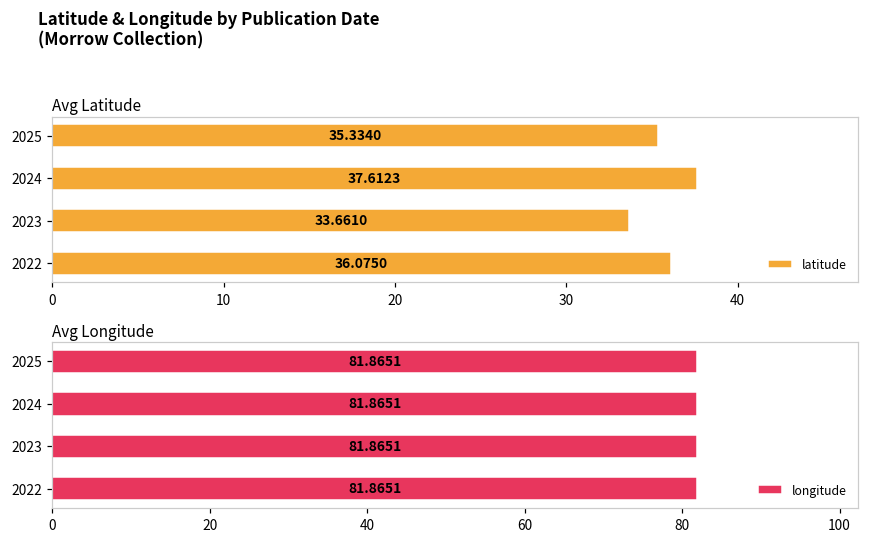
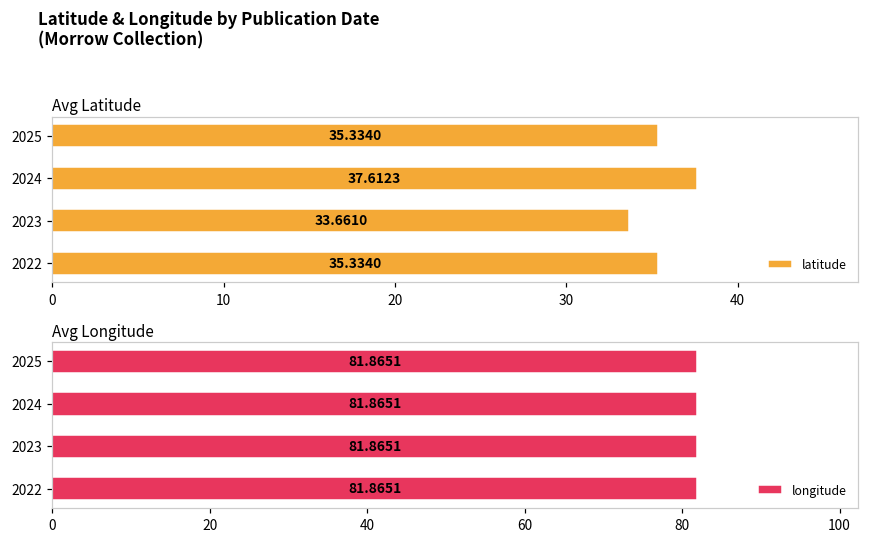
Avg Latitude, 2022: 36.0750 -> 35.3340
